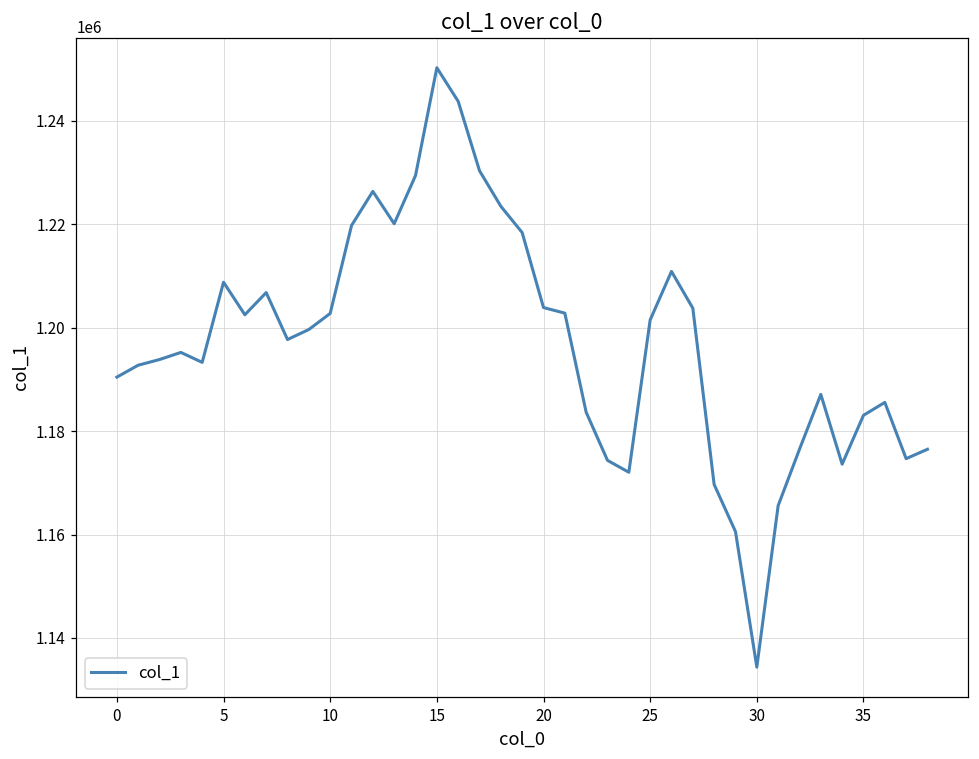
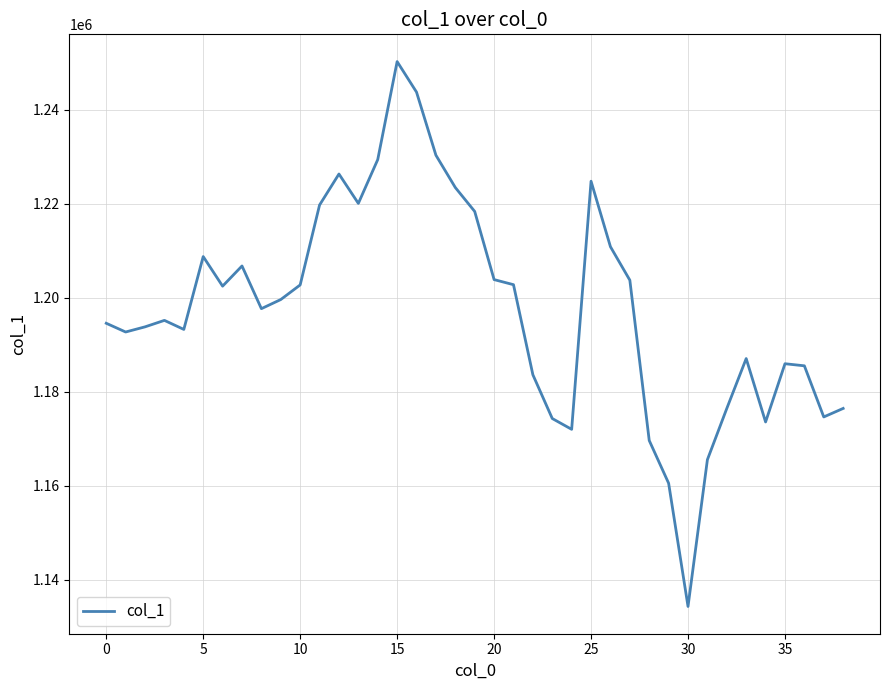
0: 1190000 -> 1195000
25: 1202000 -> 1225000
35: 1183000 -> 1186000
